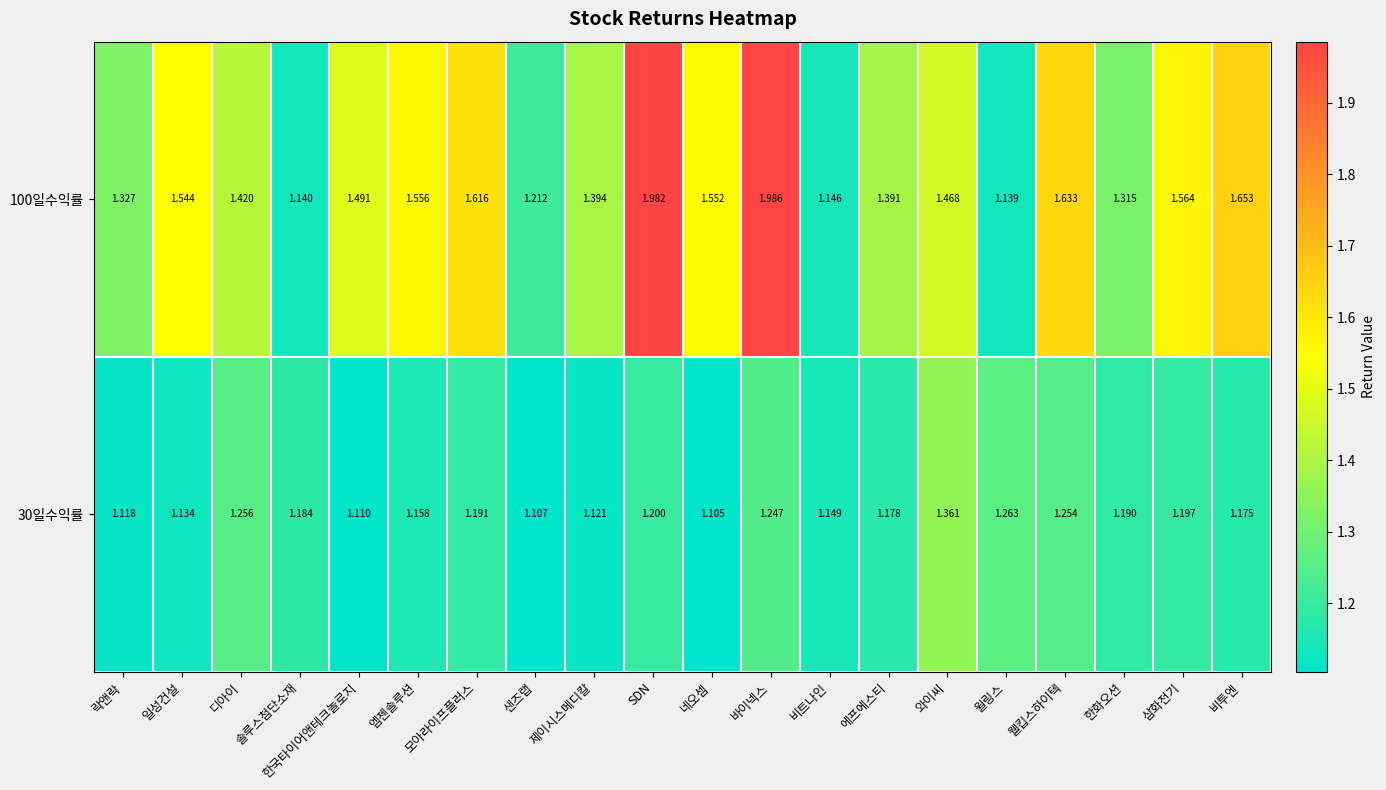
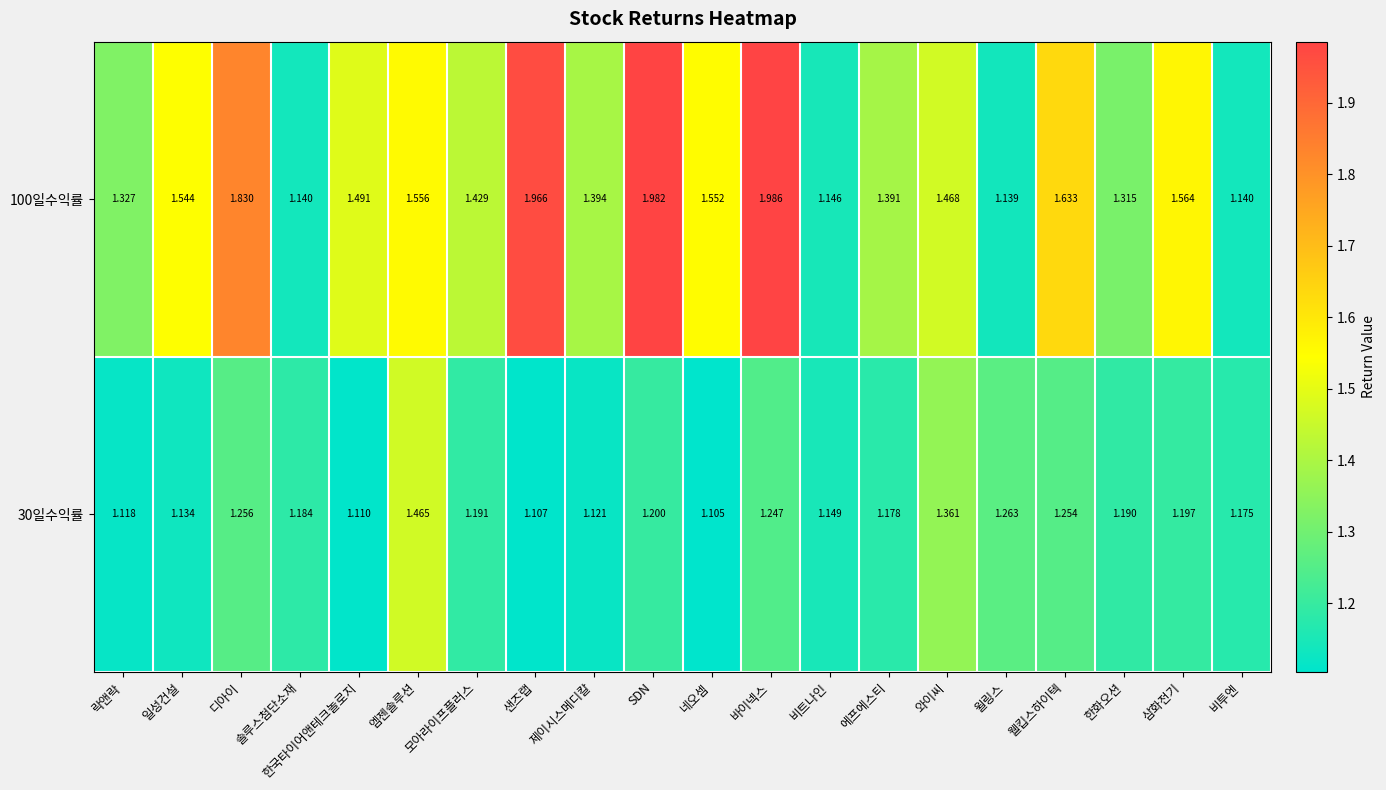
100일수익률, 디아이: 1.420 -> 1.830
100일수익률, 모아라이프플러스: 1.616 -> 1.429
100일수익률, 샌즈랩: 1.212 -> 1.966
100일수익률, 비투엔: 1.653 -> 1.140
30일수익률, 엠젠솔루션: 1.158 -> 1.465
